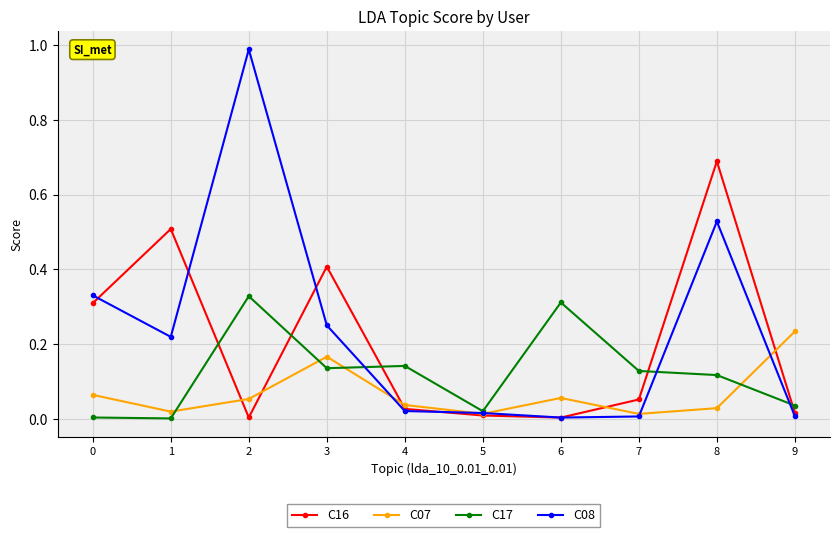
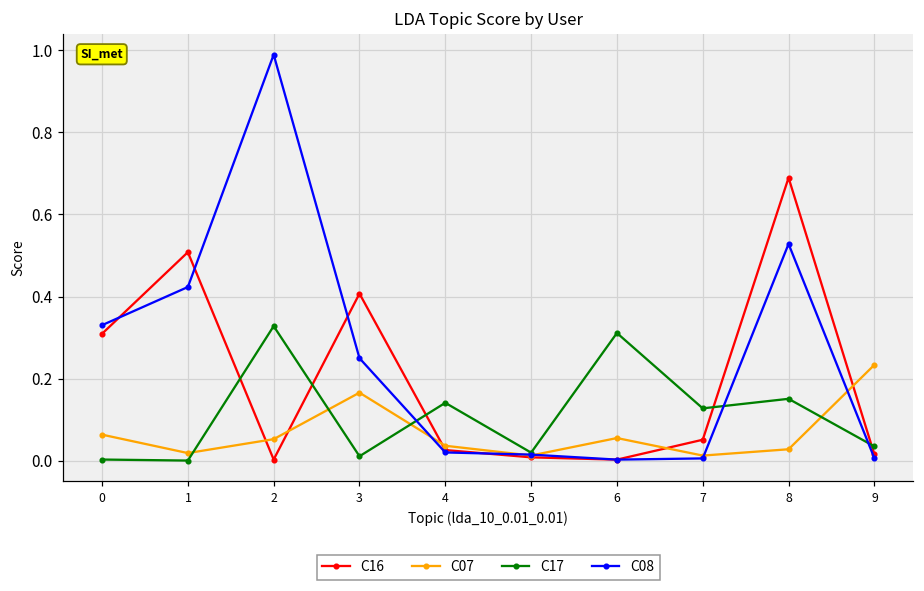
C08, 1: 0.22 -> 0.42
C17, 3: 0.14 -> 0.01
C17, 8: 0.12 -> 0.15
